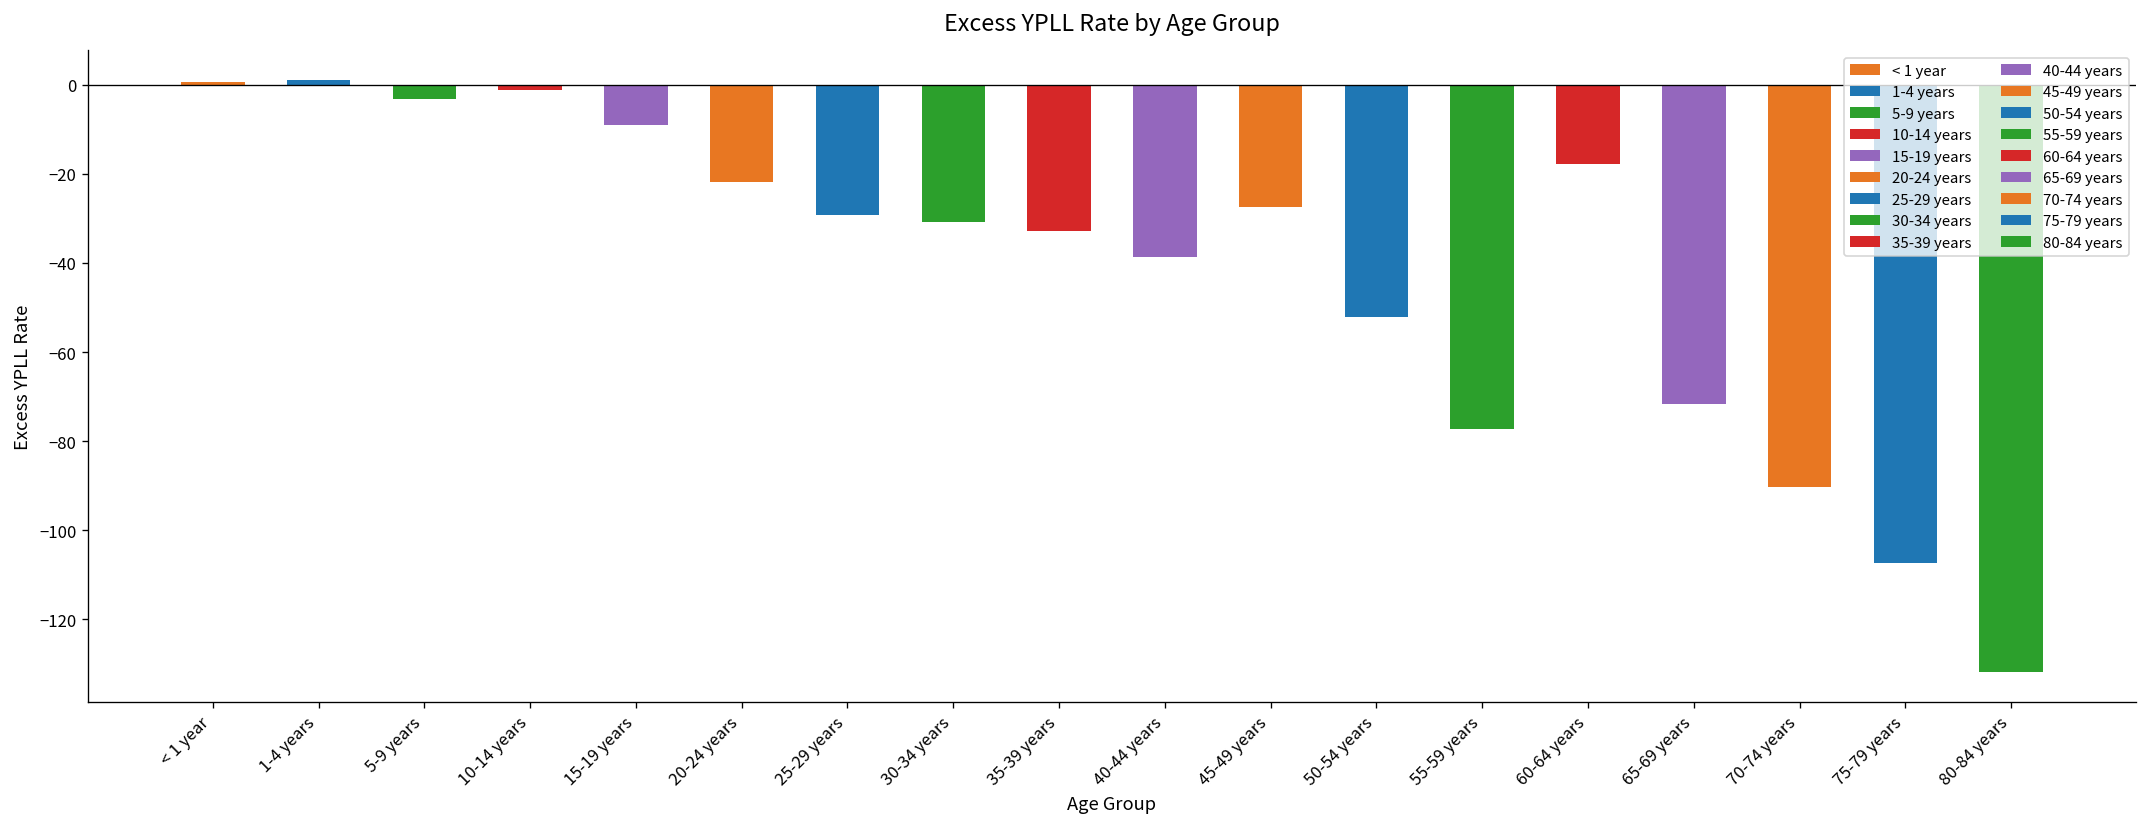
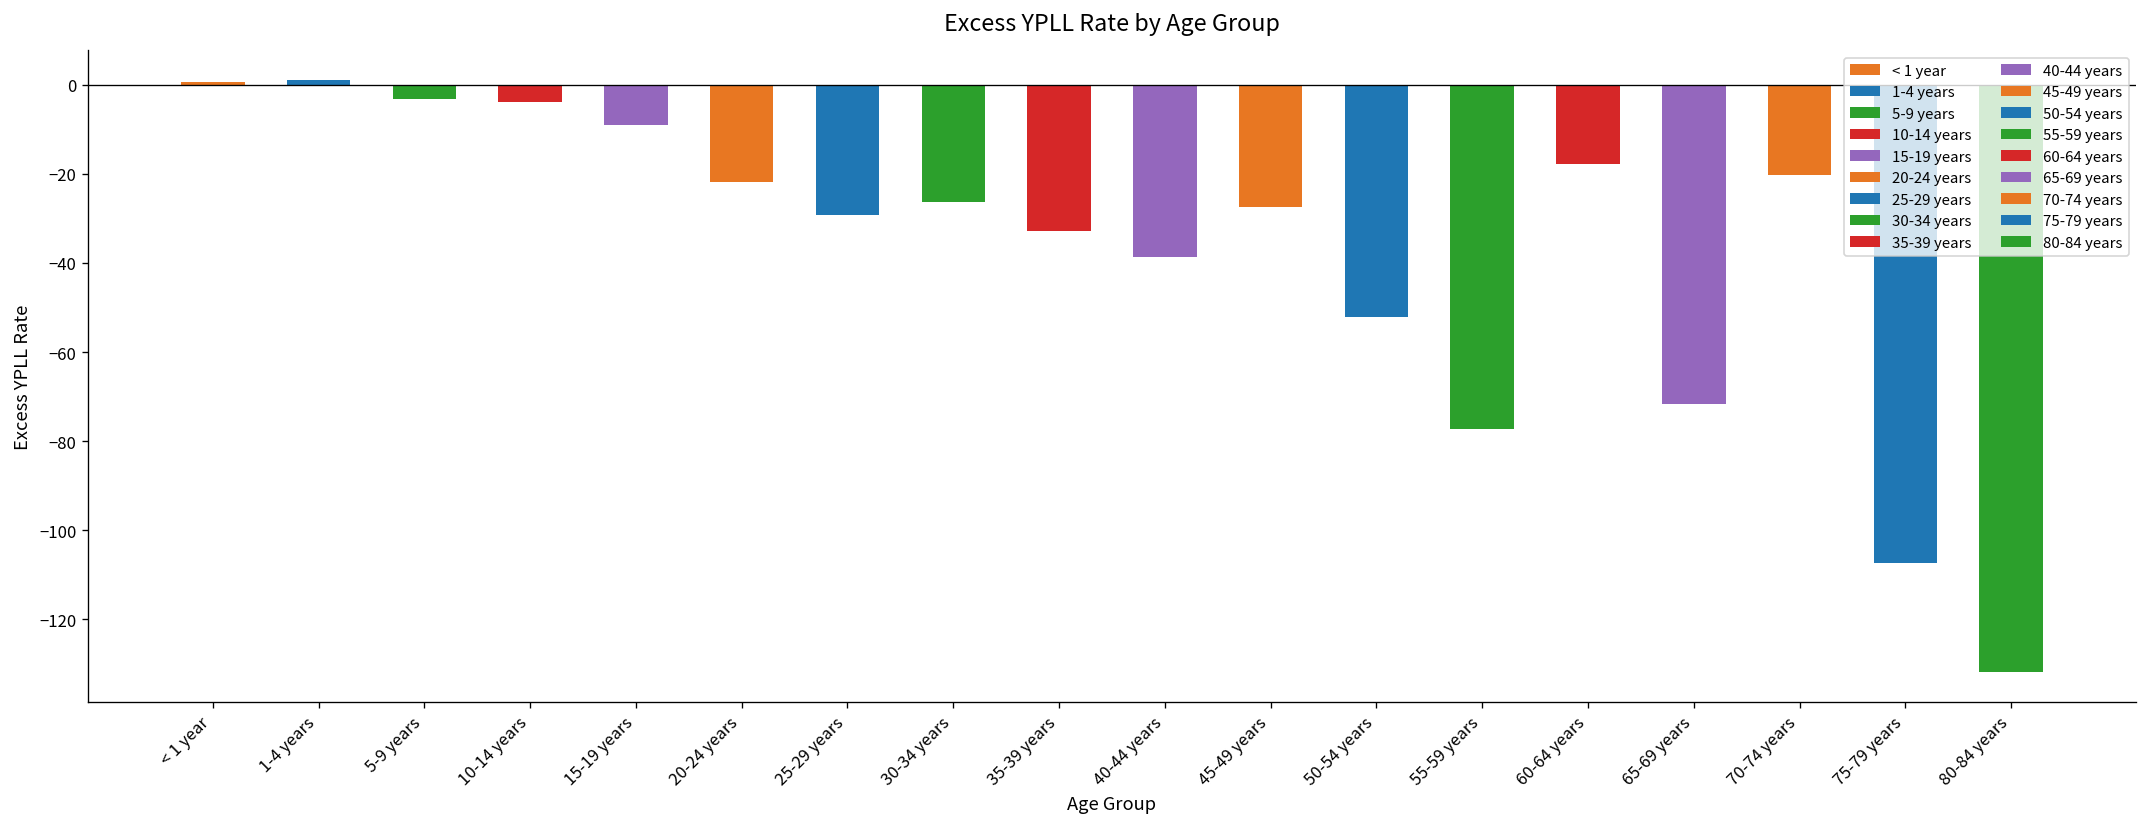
10-14 years: -1 -> -4
30-34 years: -31 -> -26
70-74 years: -90 -> -20
